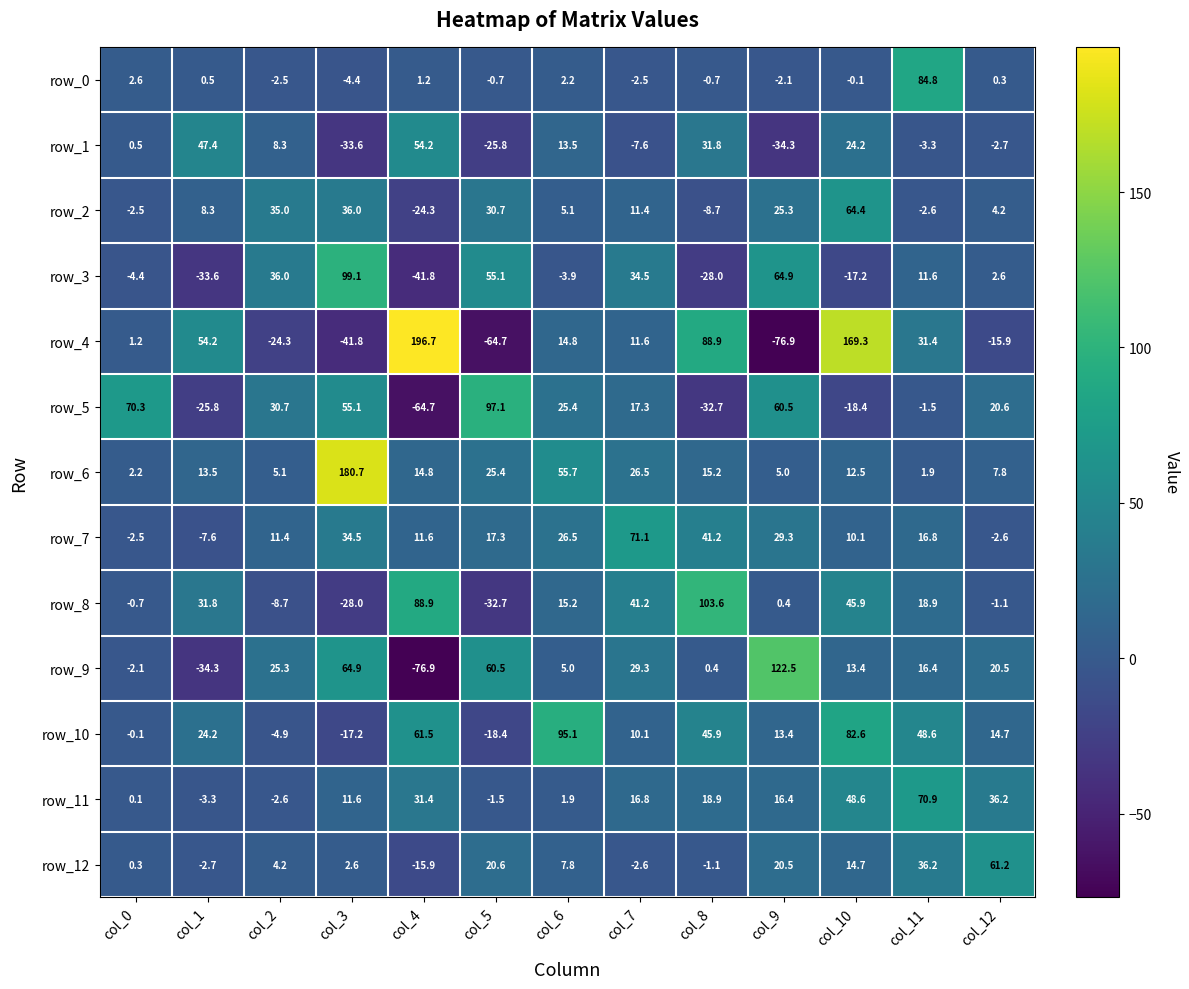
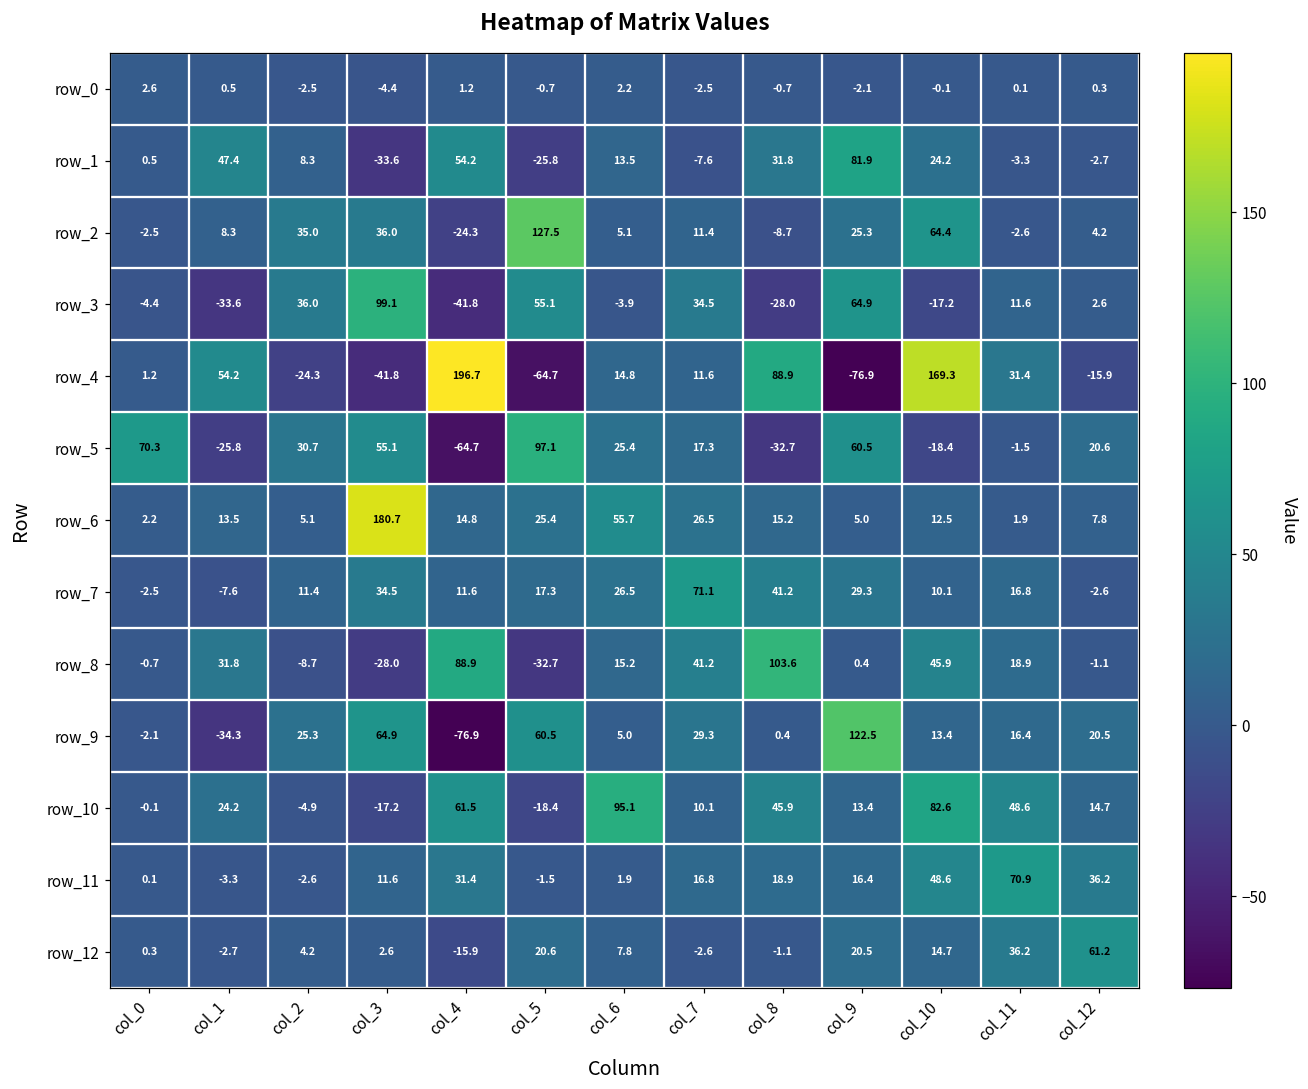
row_0, col_11: 84.8 -> 0.1
row_1, col_9: -34.3 -> 81.9
row_2, col_5: 30.7 -> 127.5
